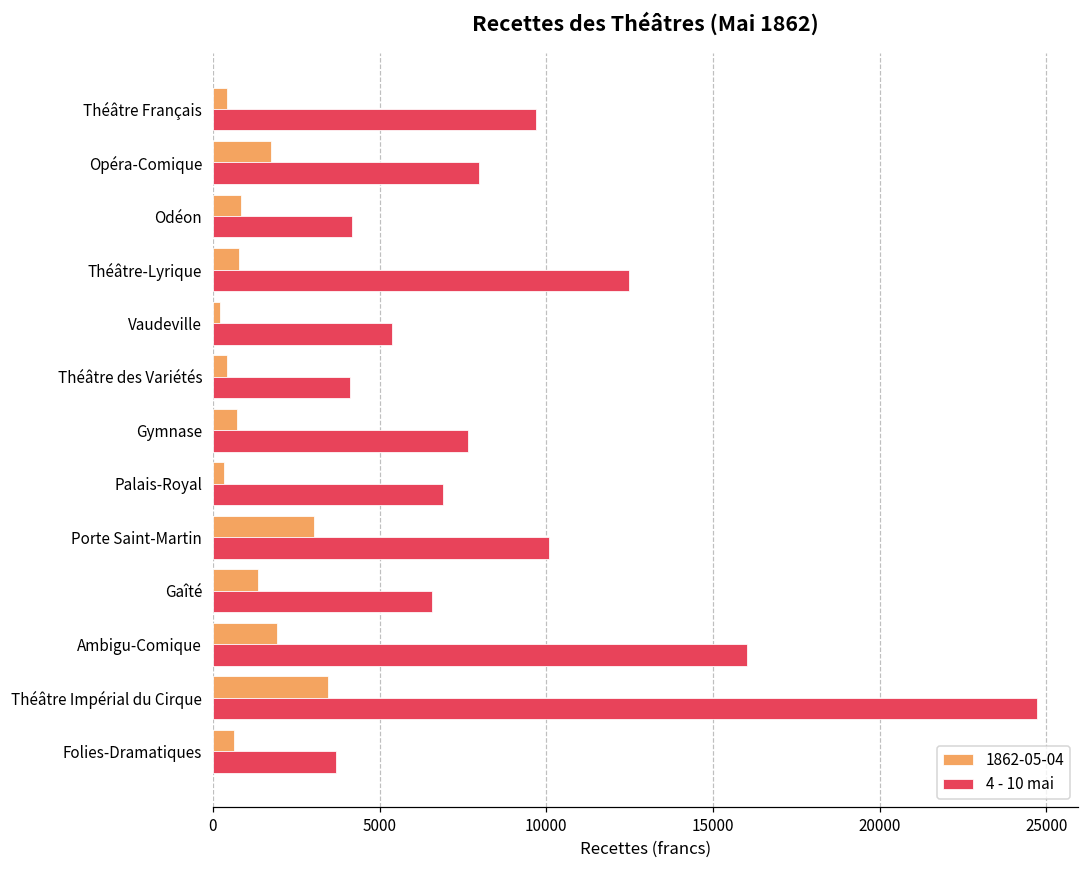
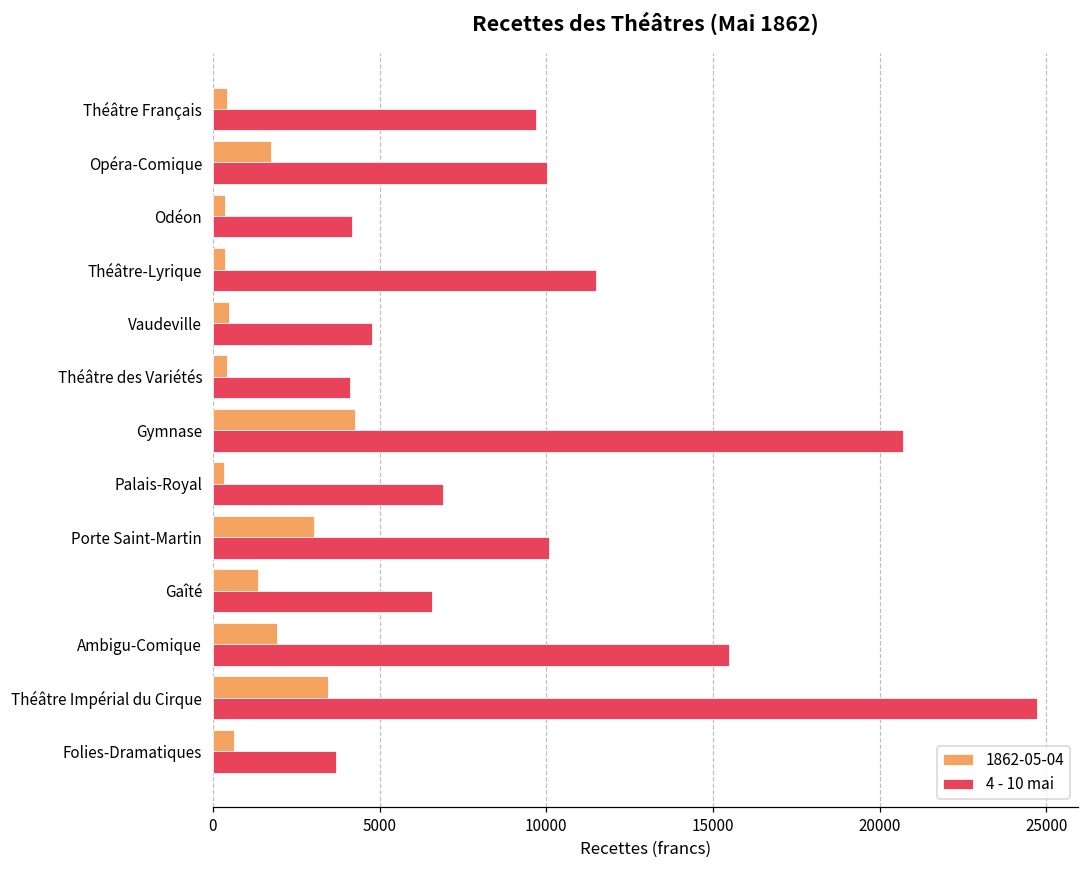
4 - 10 mai, Opéra-Comique: 8000 -> 10000
1862-05-04, Odéon: 800 -> 400
1862-05-04, Théâtre-Lyrique: 800 -> 400
4 - 10 mai, Théâtre-Lyrique: 12500 -> 11500
1862-05-04, Vaudeville: 200 -> 500
4 - 10 mai, Vaudeville: 5400 -> 4800
1862-05-04, Gymnase: 700 -> 4300
4 - 10 mai, Gymnase: 7700 -> 20700
4 - 10 mai, Ambigu-Comique: 16000 -> 15500
